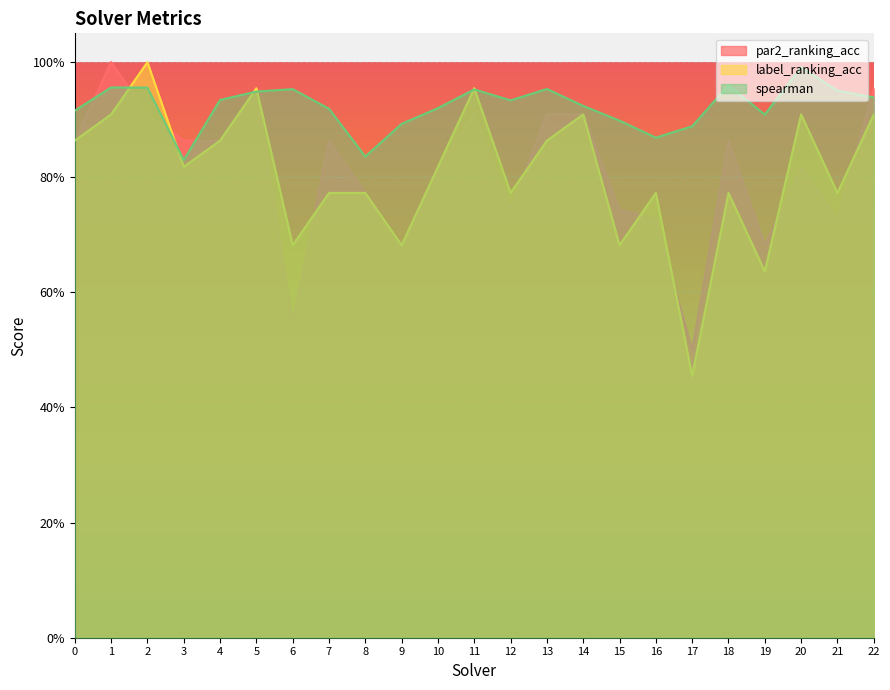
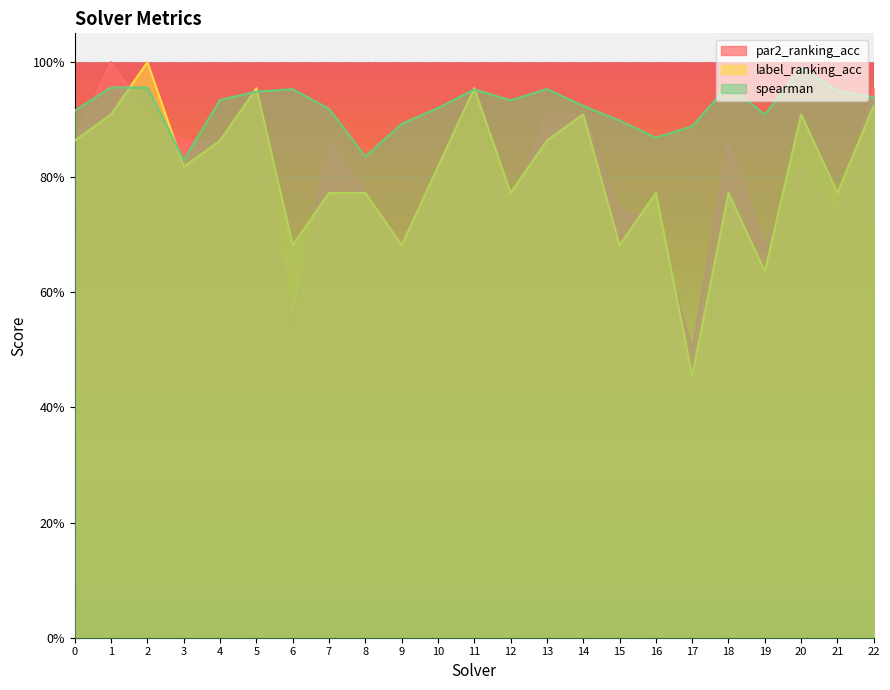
label_ranking_acc, 22: 91% -> 92%
